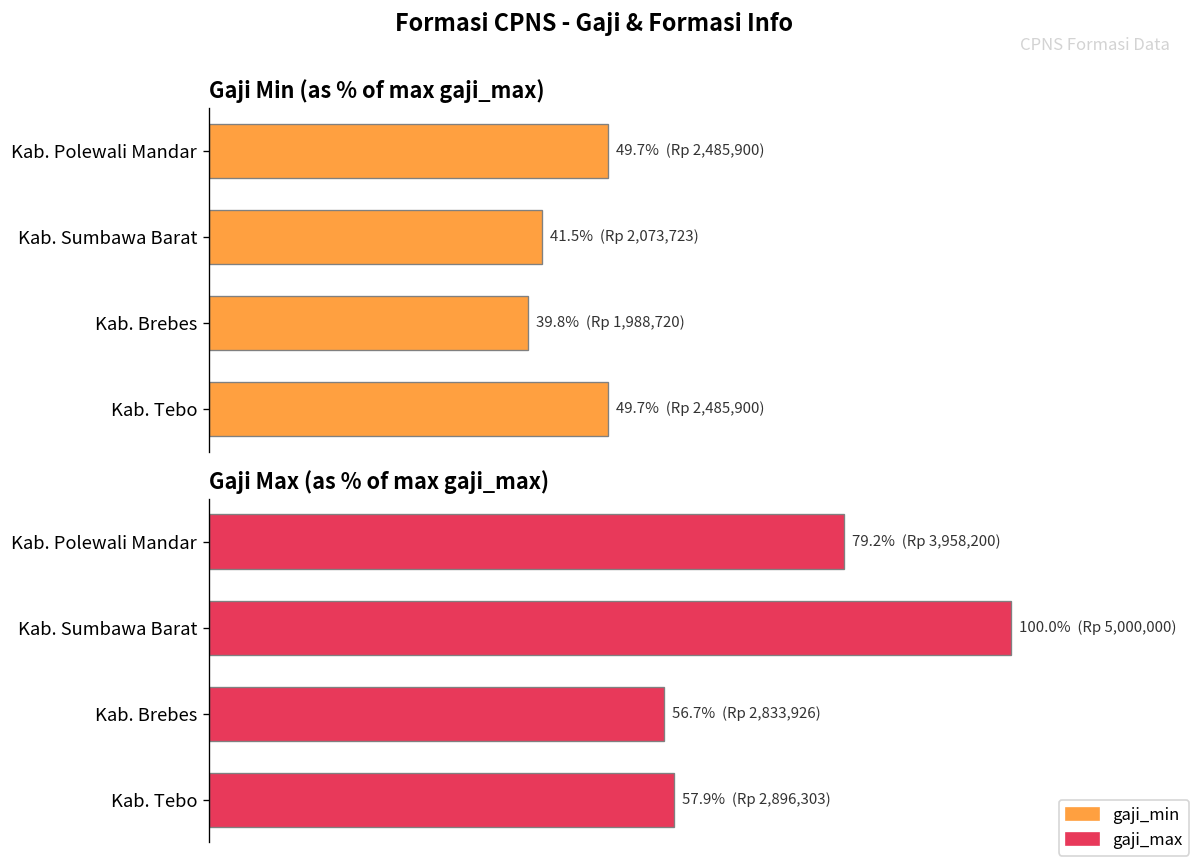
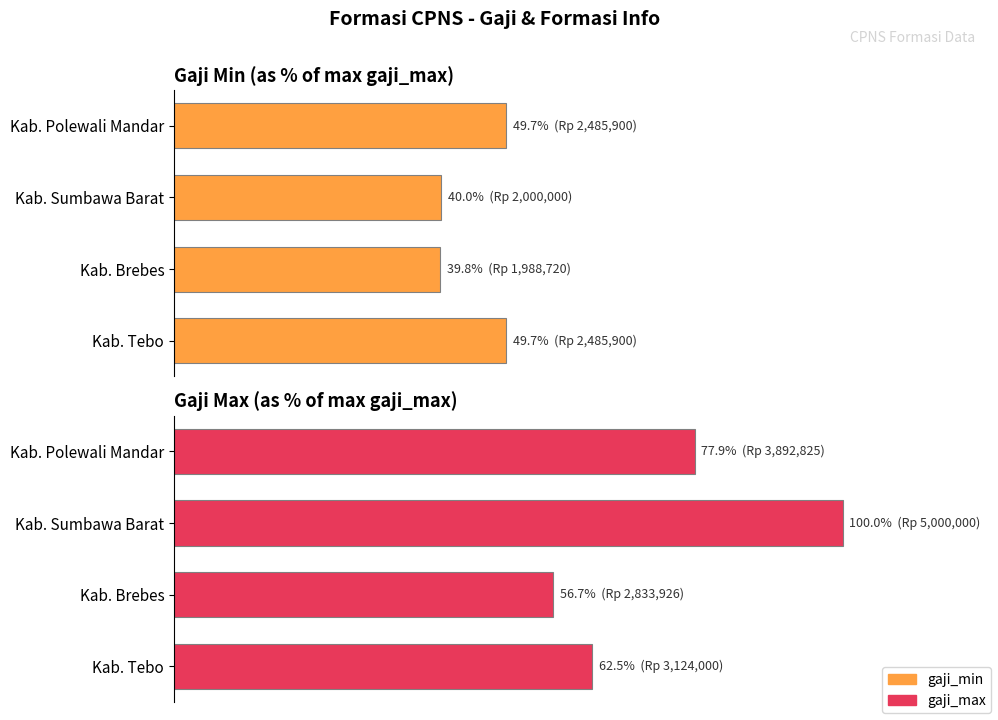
Gaji Min (as % of max gaji_max), Kab. Sumbawa Barat: 41.5% (Rp 2,073,723) -> 40.0% (Rp 2,000,000)
Gaji Max (as % of max gaji_max), Kab. Polewali Mandar: 79.2% (Rp 3,958,200) -> 77.9% (Rp 3,892,825)
Gaji Max (as % of max gaji_max), Kab. Tebo: 57.9% (Rp 2,896,303) -> 62.5% (Rp 3,124,000)
